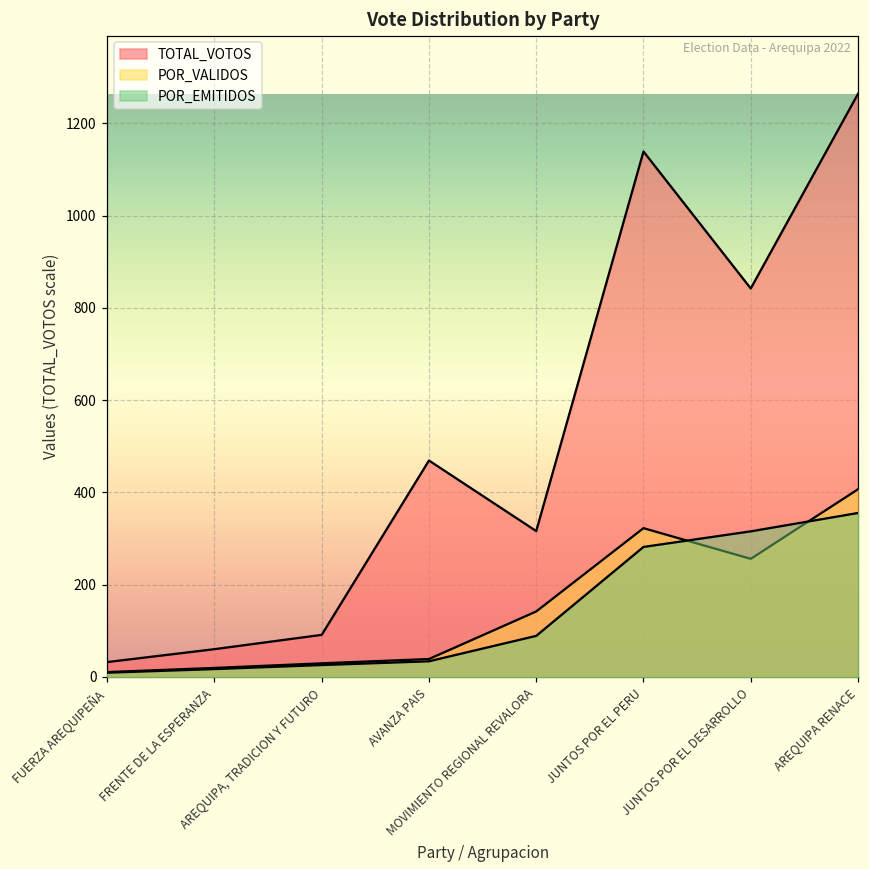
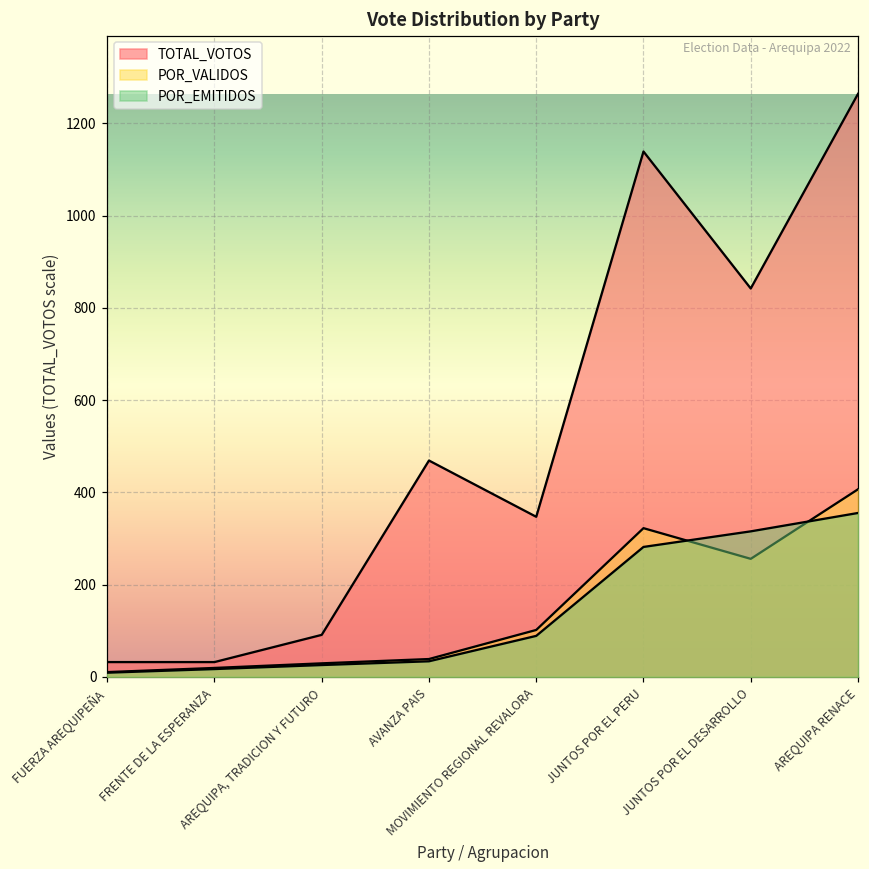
TOTAL_VOTOS, FRENTE DE LA ESPERANZA: 60 -> 30
TOTAL_VOTOS, MOVIMIENTO REGIONAL REVALORA: 320 -> 350
POR_VALIDOS, MOVIMIENTO REGIONAL REVALORA: 140 -> 100
